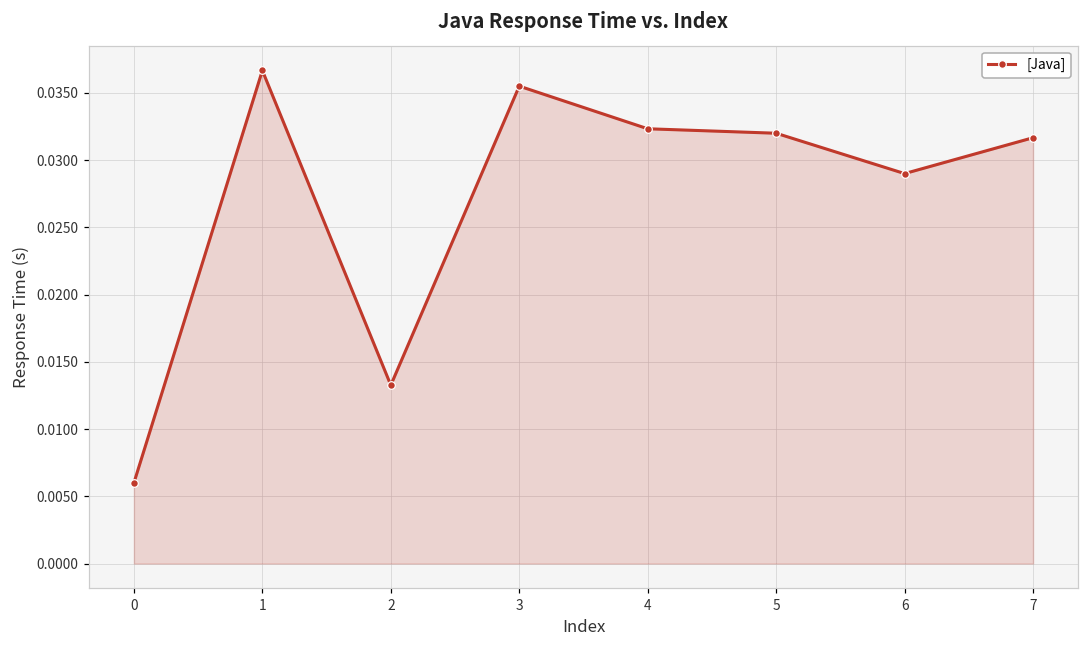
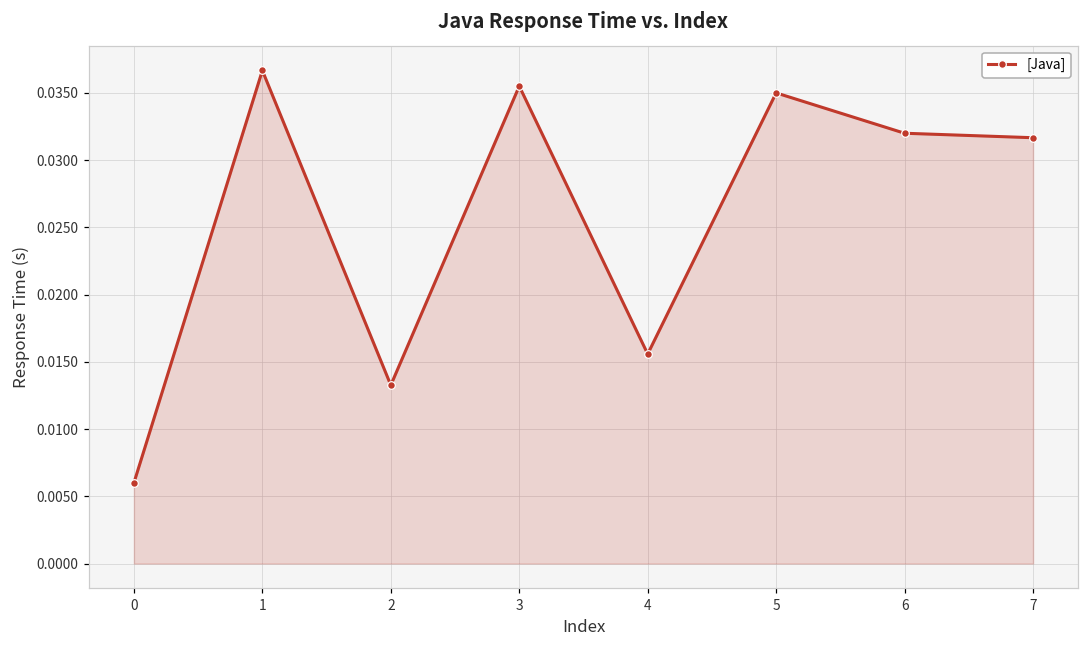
4: 0.0323 -> 0.0156
5: 0.032 -> 0.035
6: 0.029 -> 0.032
